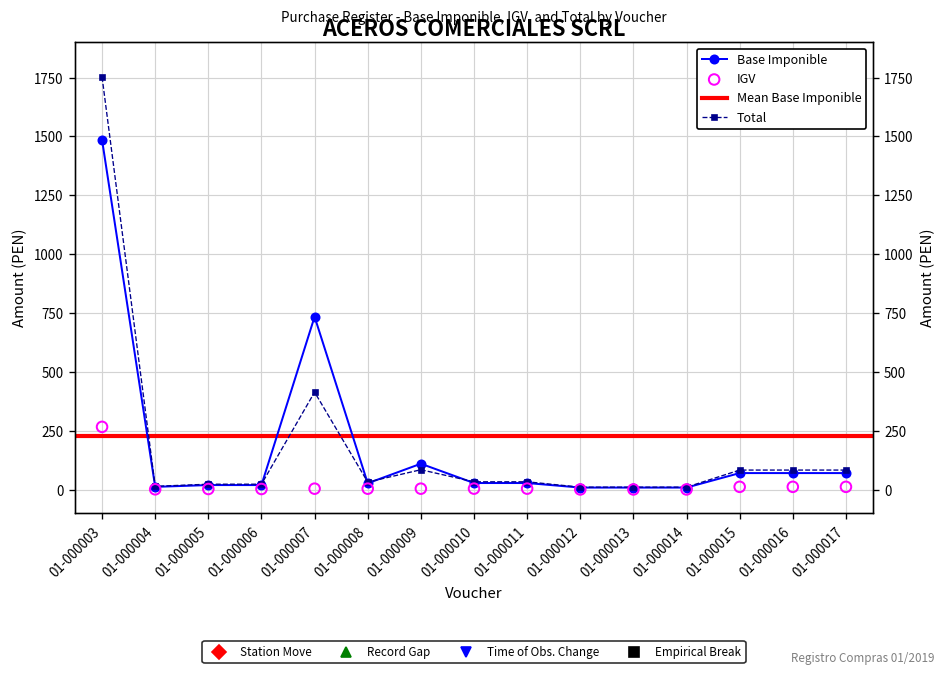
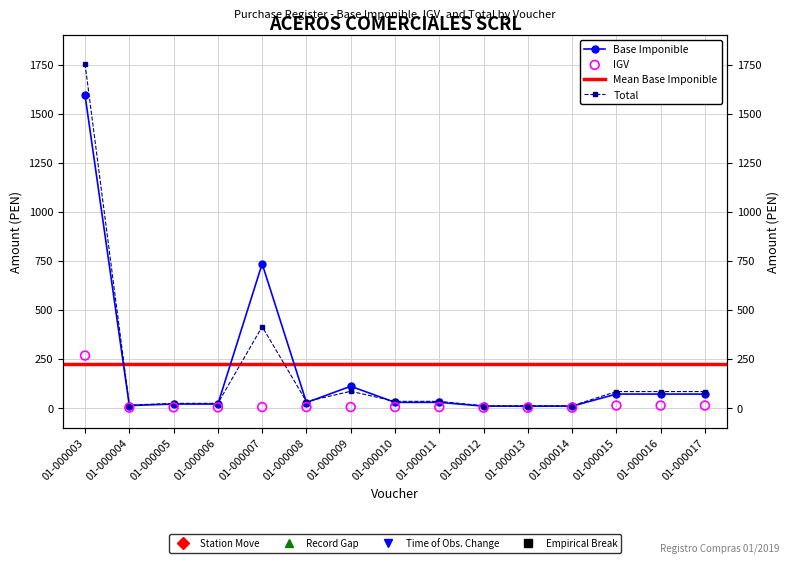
Base Imponible, 01-000003: 1490 -> 1590
